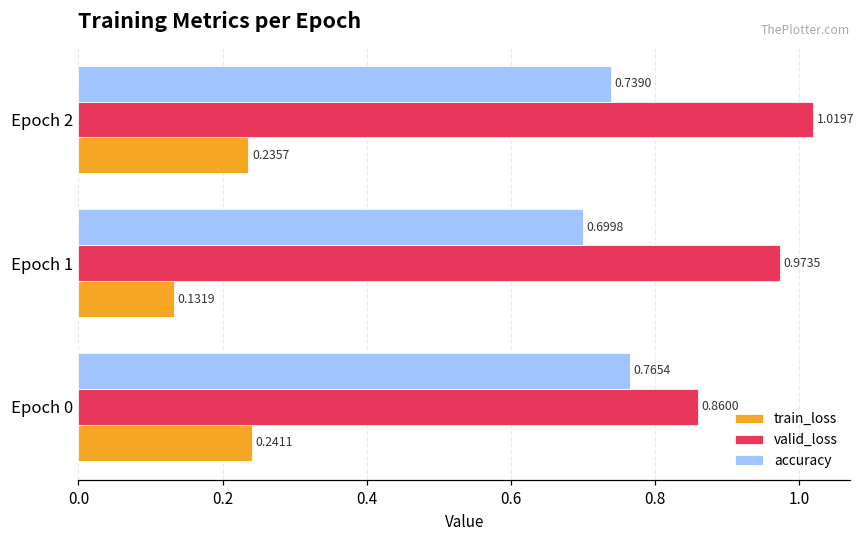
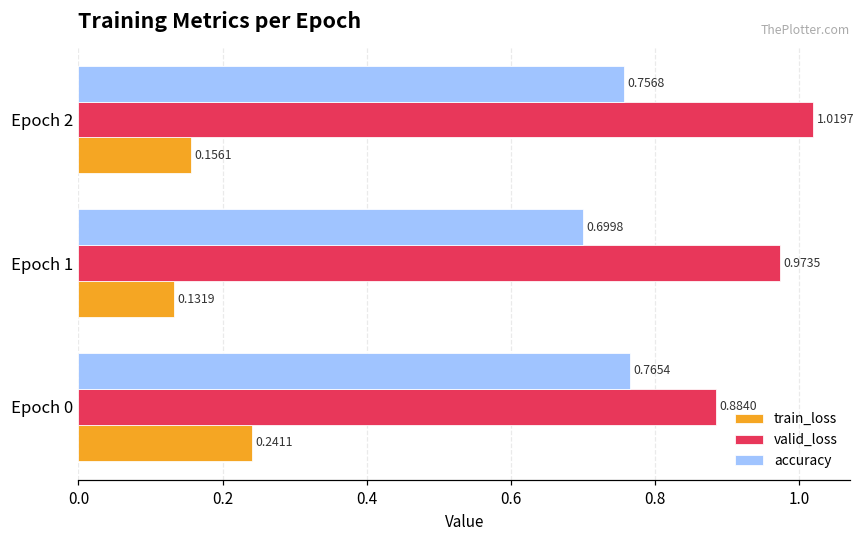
accuracy, Epoch 2: 0.7390 -> 0.7568
train_loss, Epoch 2: 0.2357 -> 0.1561
valid_loss, Epoch 0: 0.8600 -> 0.8840
